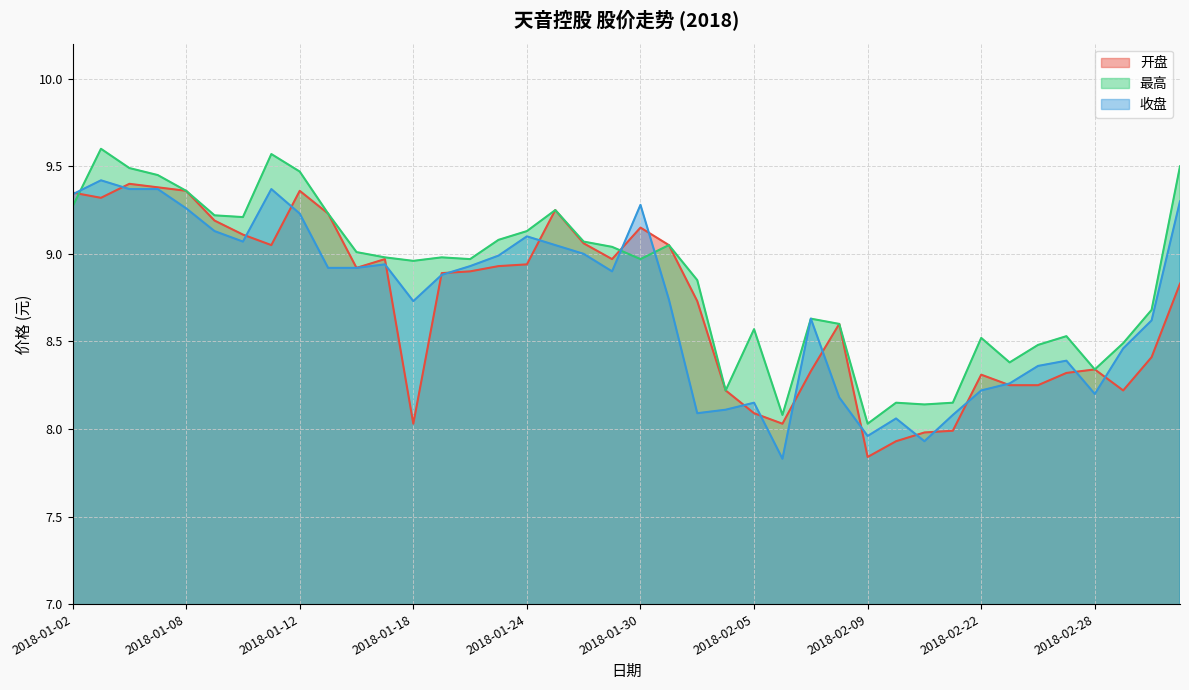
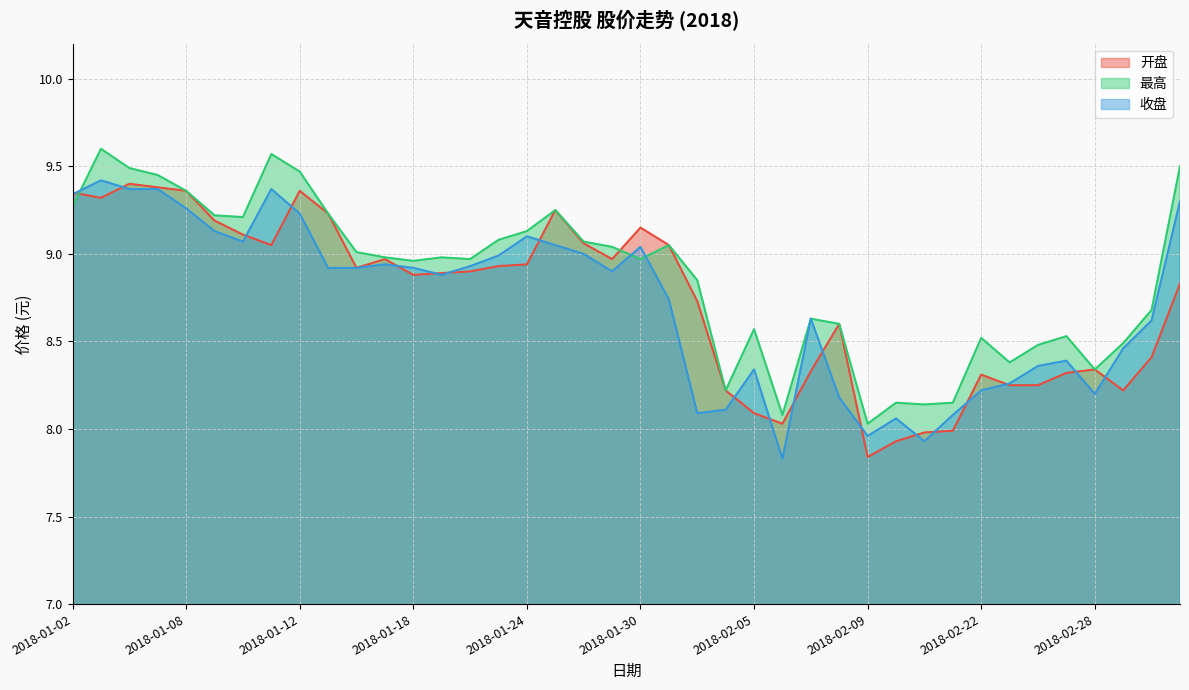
开盘, 2018-01-18: 8.03 -> 8.88
收盘, 2018-01-18: 8.73 -> 8.92
收盘, 2018-01-30: 9.28 -> 9.04
收盘, 2018-02-05: 8.15 -> 8.34
